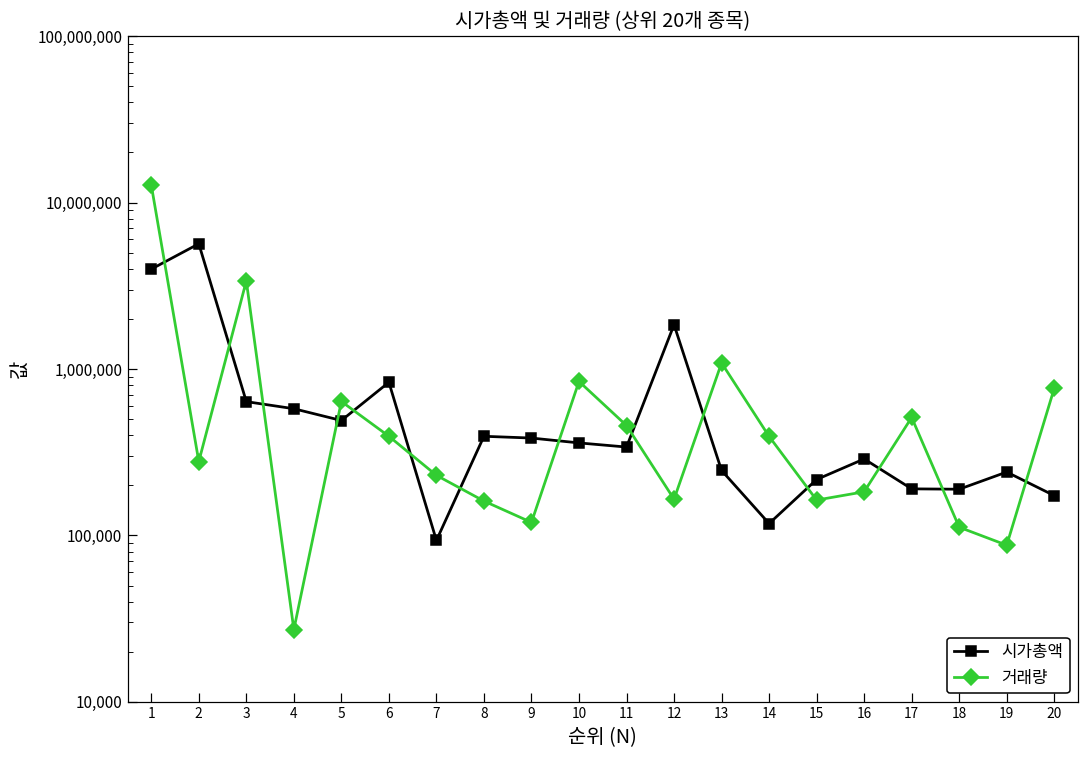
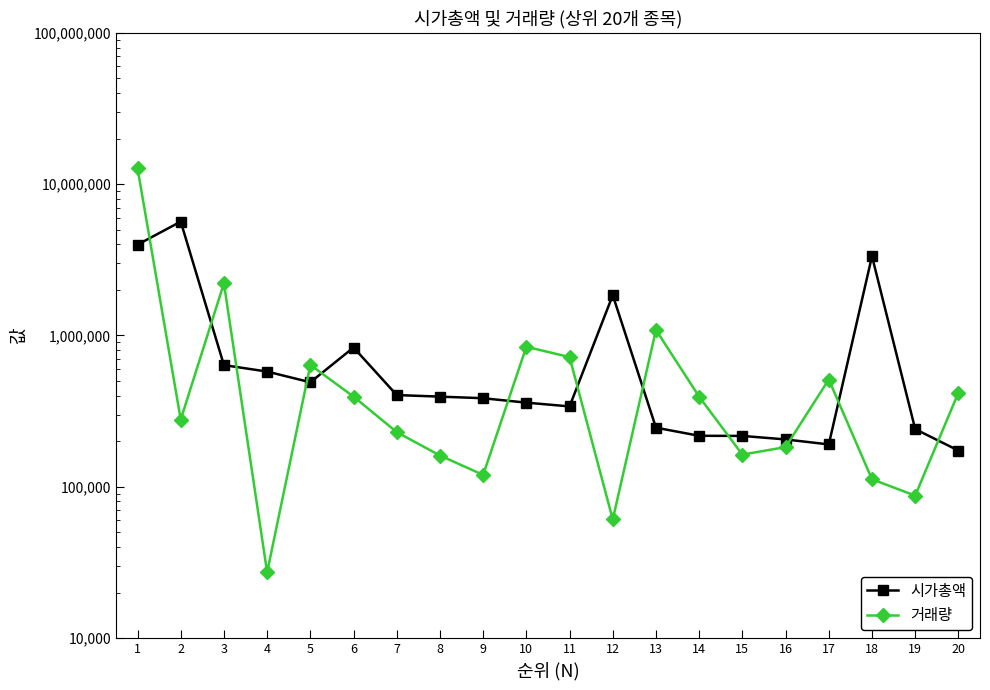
거래량, 3: 3,400,000 -> 2,200,000
시가총액, 7: 90,000 -> 400,000
거래량, 11: 460,000 -> 700,000
거래량, 12: 170,000 -> 61,000
시가총액, 14: 120,000 -> 220,000
시가총액, 16: 290,000 -> 210,000
시가총액, 18: 190,000 -> 3,300,000
거래량, 20: 800,000 -> 420,000
